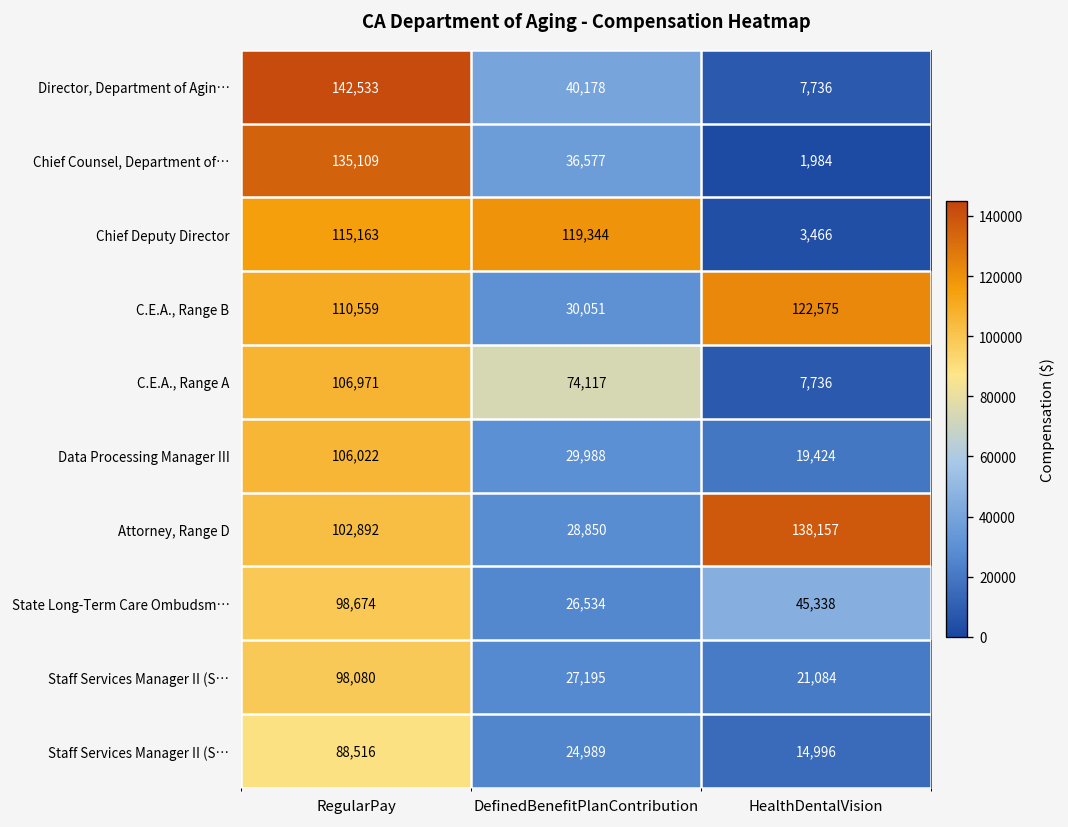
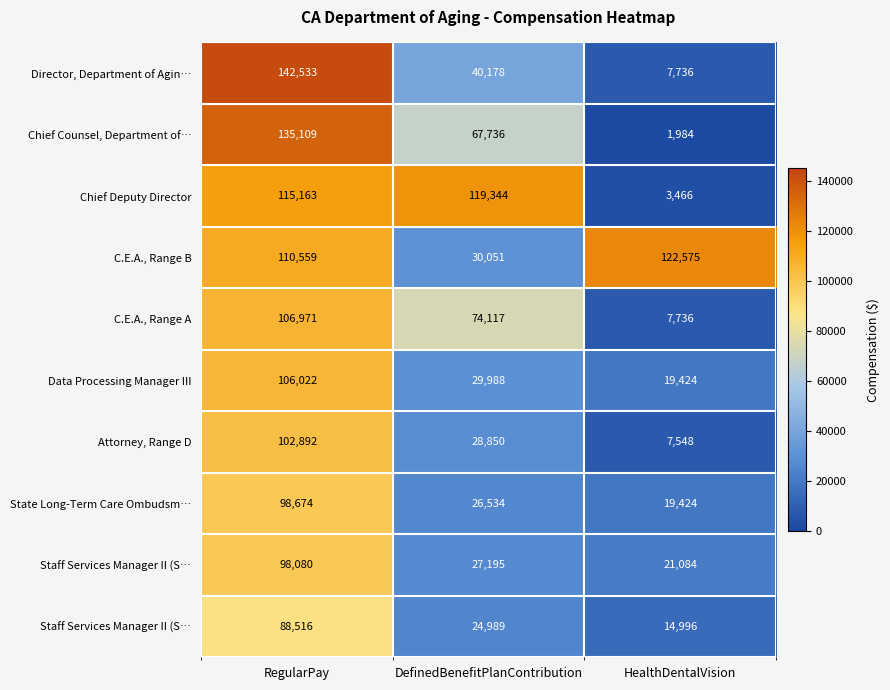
Chief Counsel, Department of…, DefinedBenefitPlanContribution: 36,577 -> 67,736
Attorney, Range D, HealthDentalVision: 138,157 -> 7,548
State Long-Term Care Ombudsm…, HealthDentalVision: 45,338 -> 19,424
